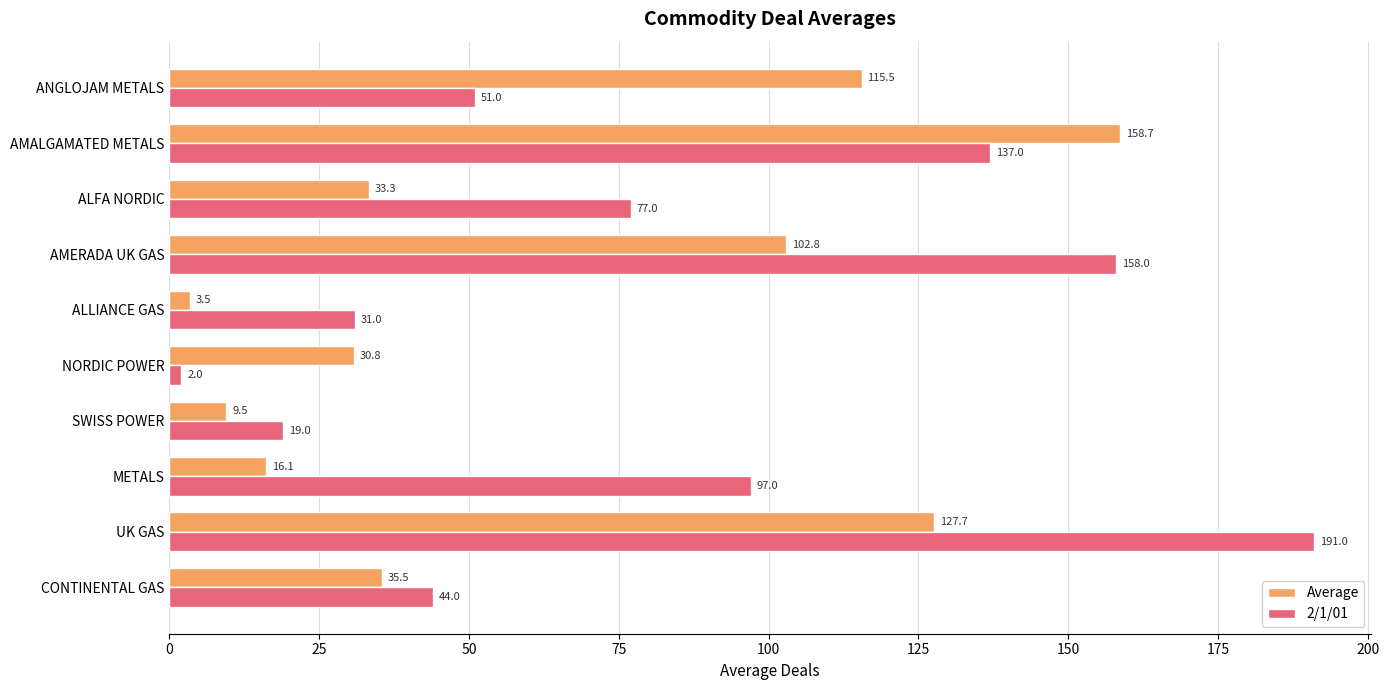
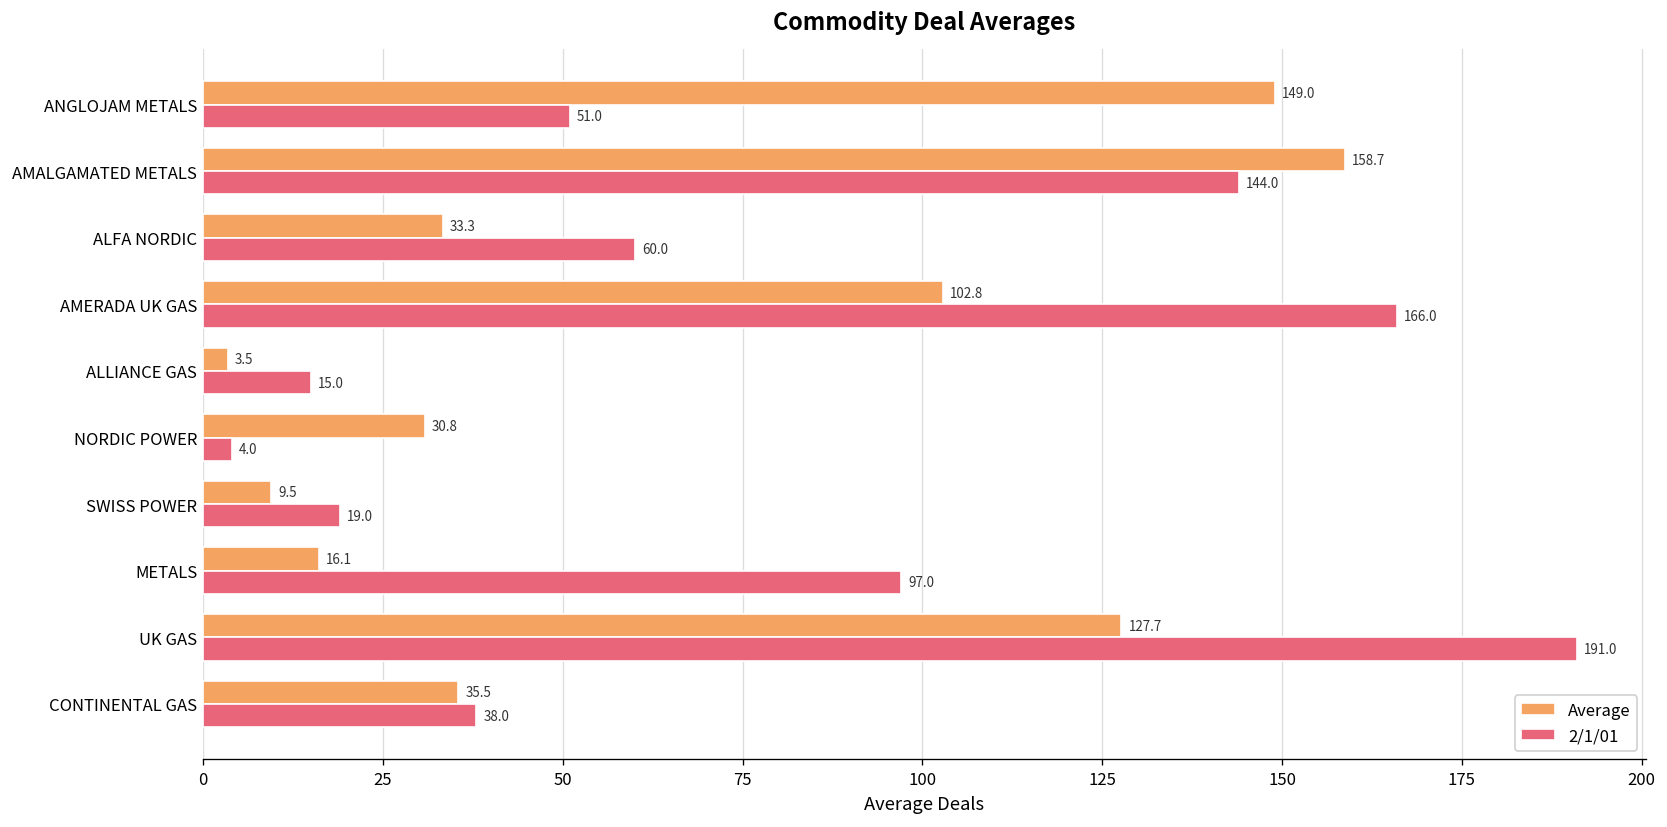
Average, ANGLOJAM METALS: 115.5 -> 149.0
2/1/01, AMALGAMATED METALS: 137.0 -> 144.0
2/1/01, ALFA NORDIC: 77.0 -> 60.0
2/1/01, AMERADA UK GAS: 158.0 -> 166.0
2/1/01, ALLIANCE GAS: 31.0 -> 15.0
2/1/01, NORDIC POWER: 2.0 -> 4.0
2/1/01, CONTINENTAL GAS: 44.0 -> 38.0
